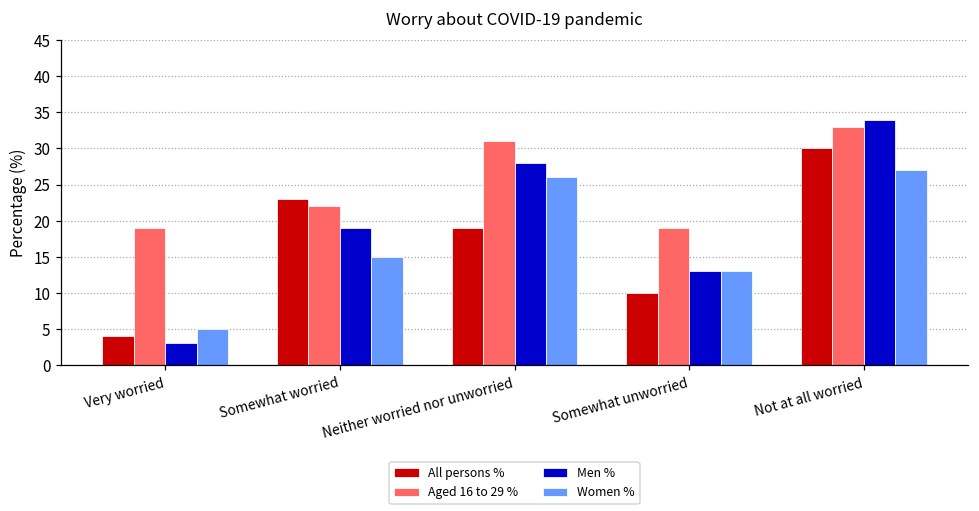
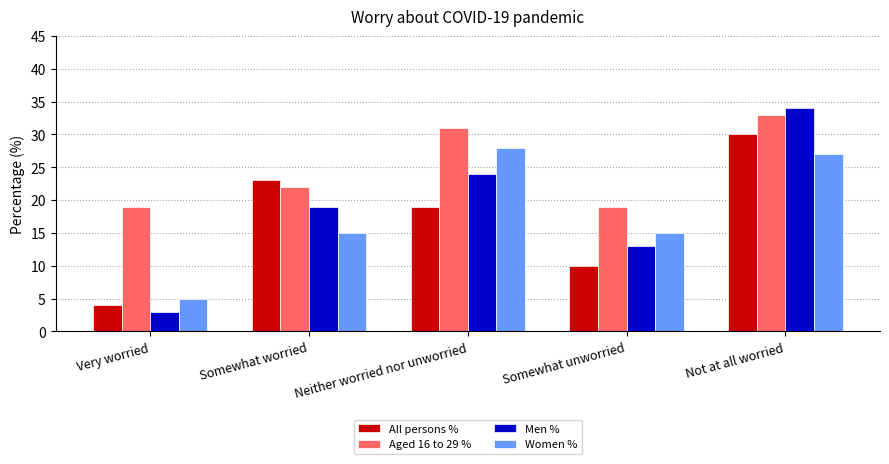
Men %, Neither worried nor unworried: 28 -> 24
Women %, Neither worried nor unworried: 26 -> 28
Women %, Somewhat unworried: 13 -> 15
